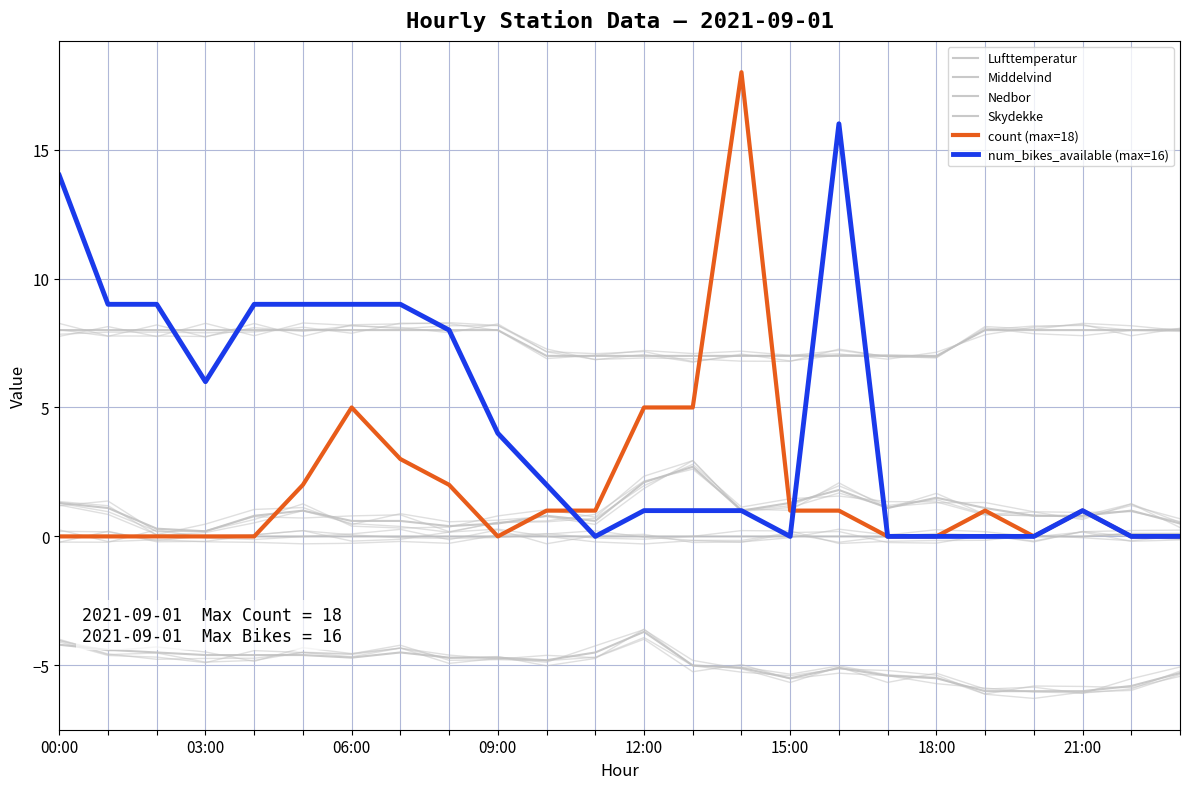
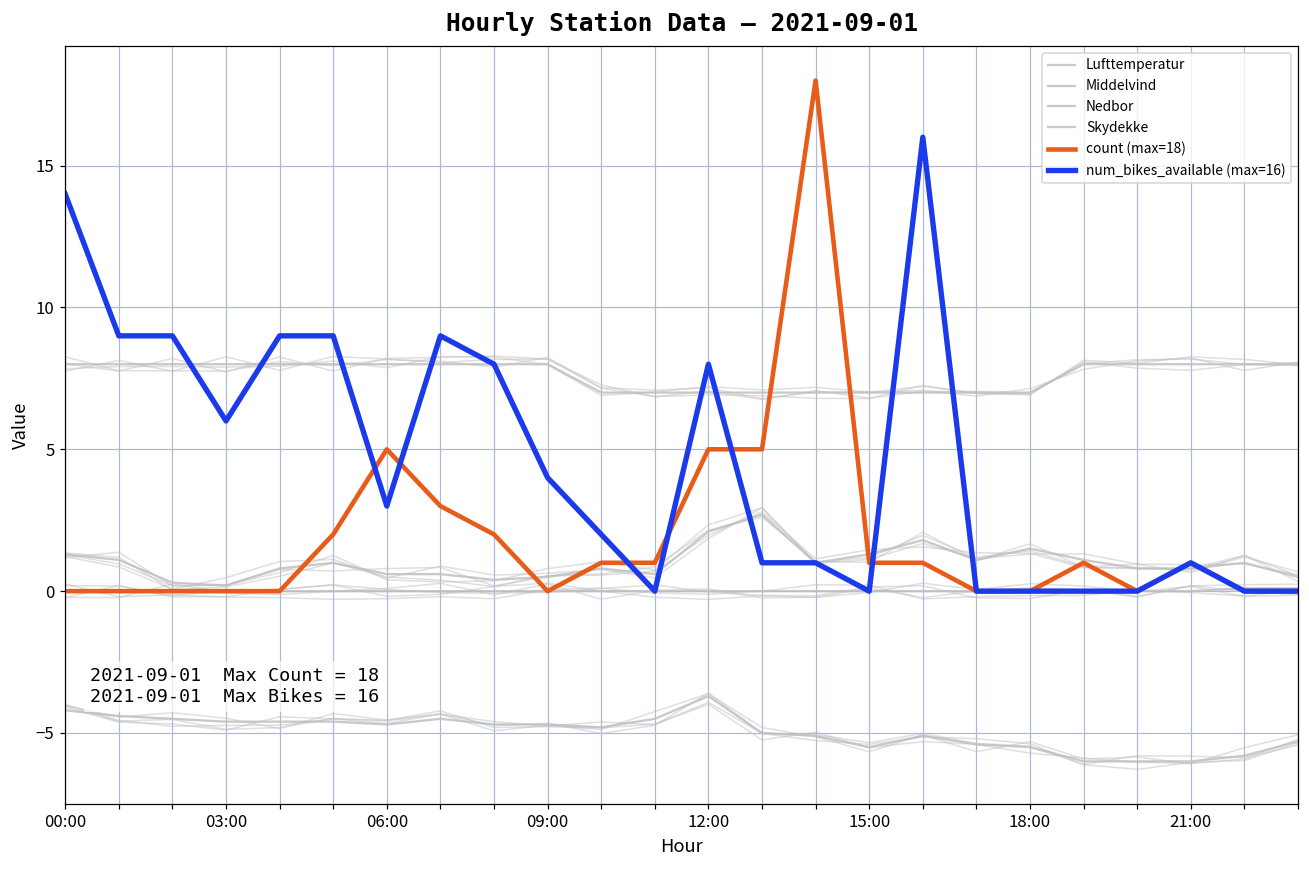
num_bikes_available (max=16), 06:00: 9 -> 3
num_bikes_available (max=16), 12:00: 1 -> 8
